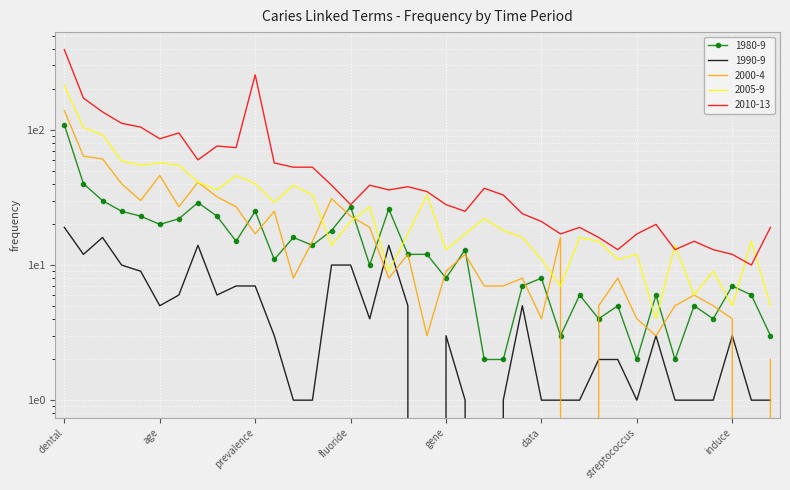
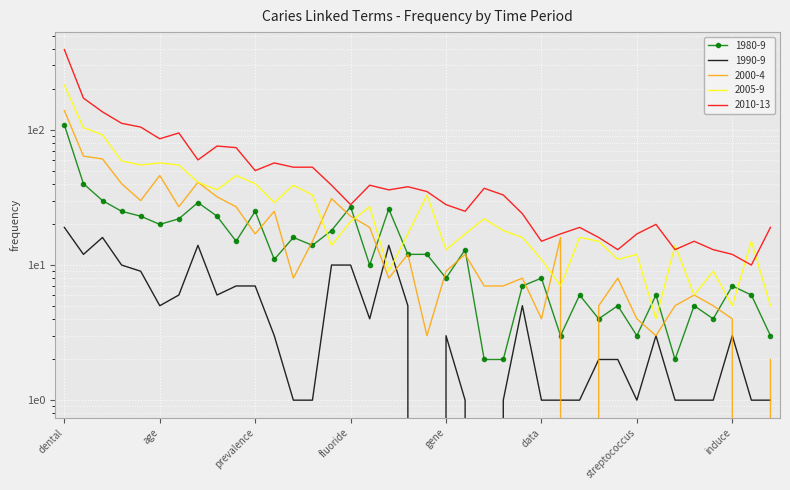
2010-13, prevalence: 260 -> 50
2010-13, data: 21 -> 15
1980-9, streptococcus: 2 -> 3
